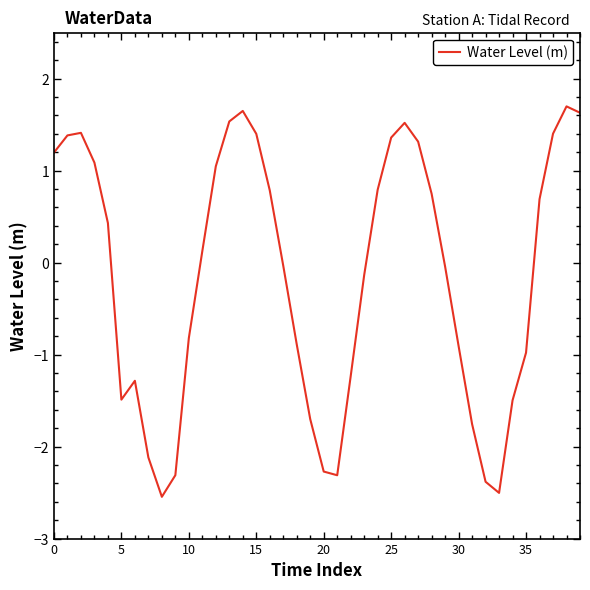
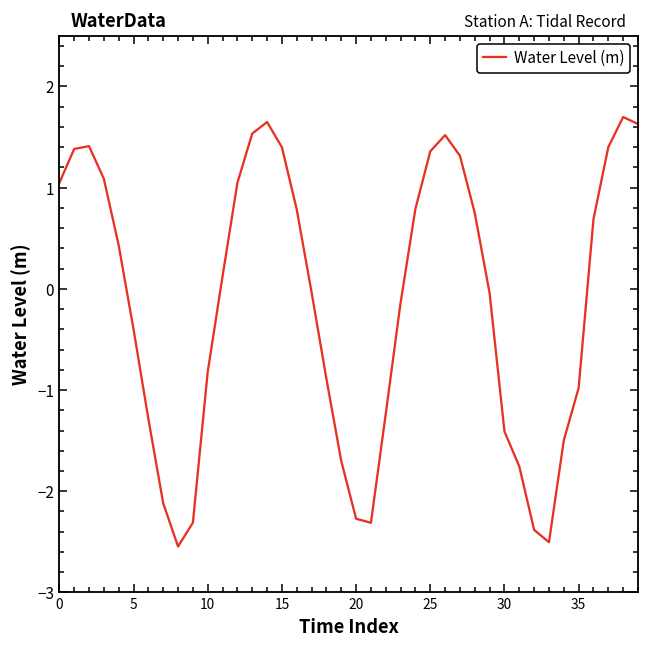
0: 1.2 -> 1.0
5: -1.5 -> -0.4
30: -0.9 -> -1.4
